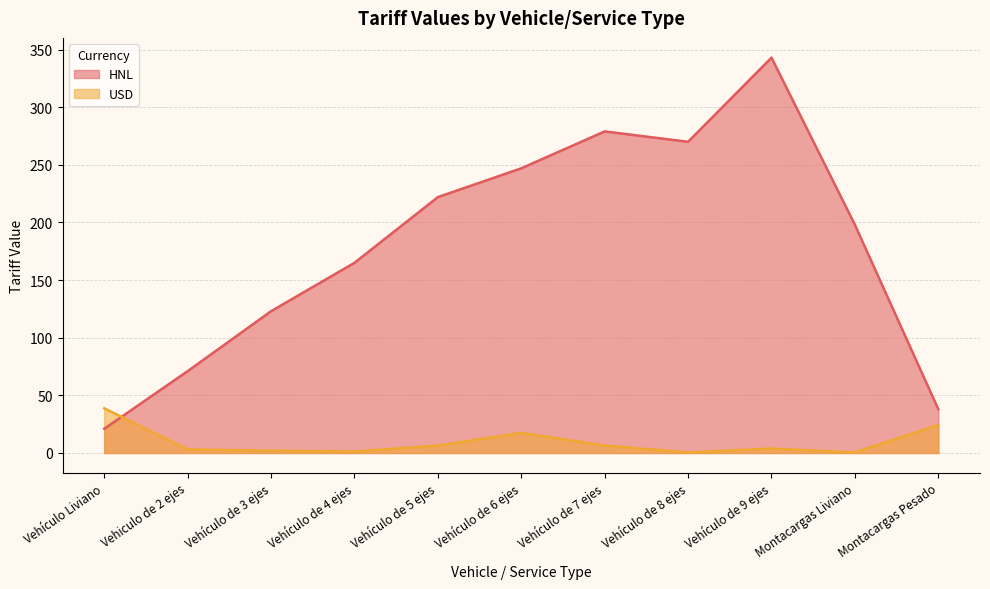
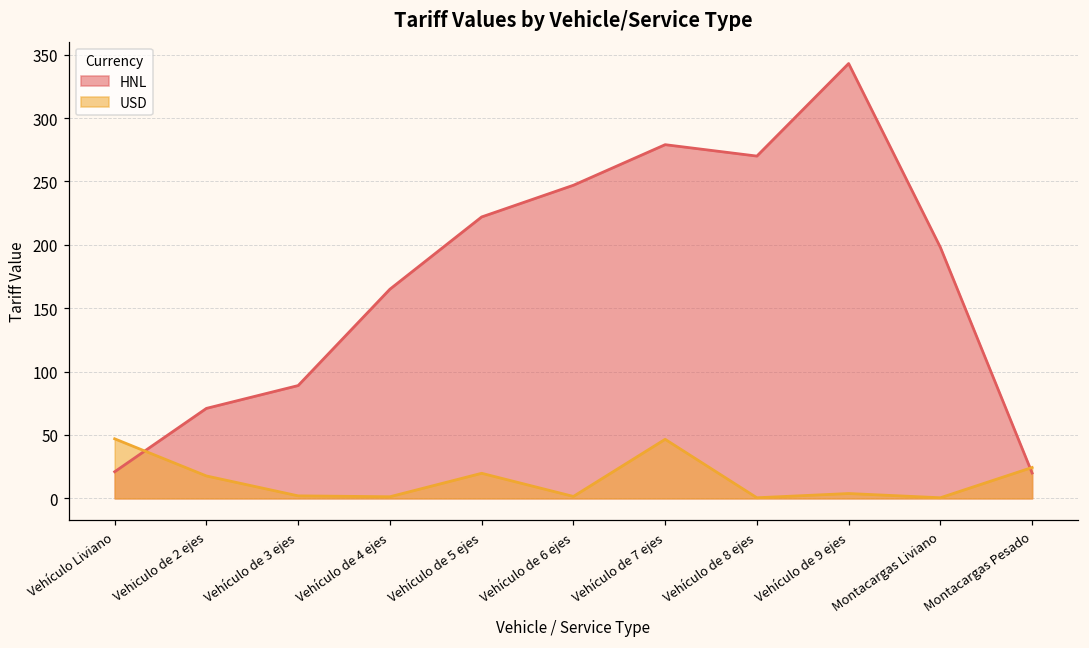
USD, Vehículo Liviano: 39 -> 47
USD, Vehiculo de 2 ejes: 3 -> 18
HNL, Vehículo de 3 ejes: 123 -> 89
USD, Vehículo de 5 ejes: 6 -> 20
USD, Vehículo de 6 ejes: 17 -> 2
USD, Vehículo de 7 ejes: 6 -> 47
HNL, Montacargas Pesado: 38 -> 20
